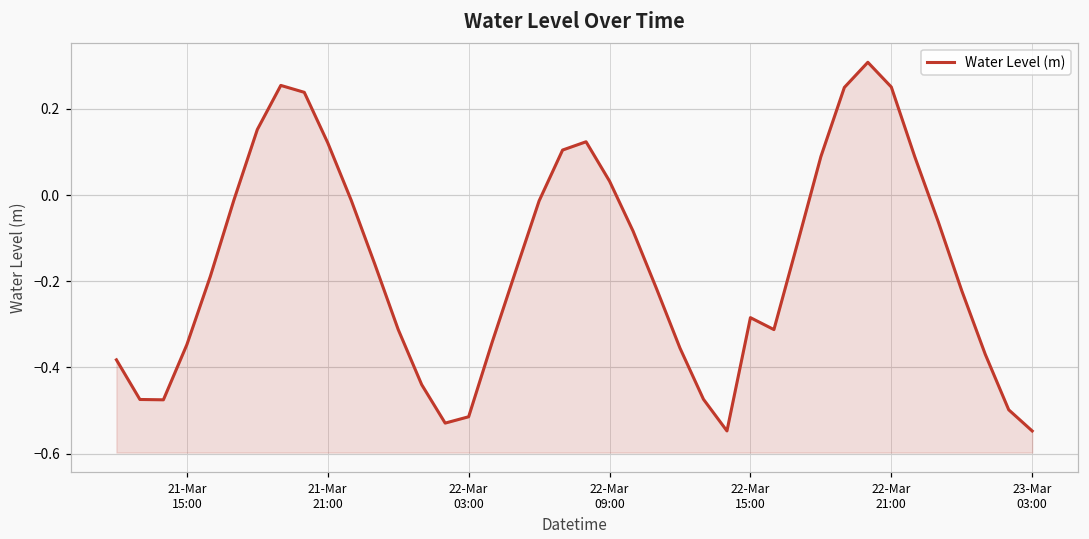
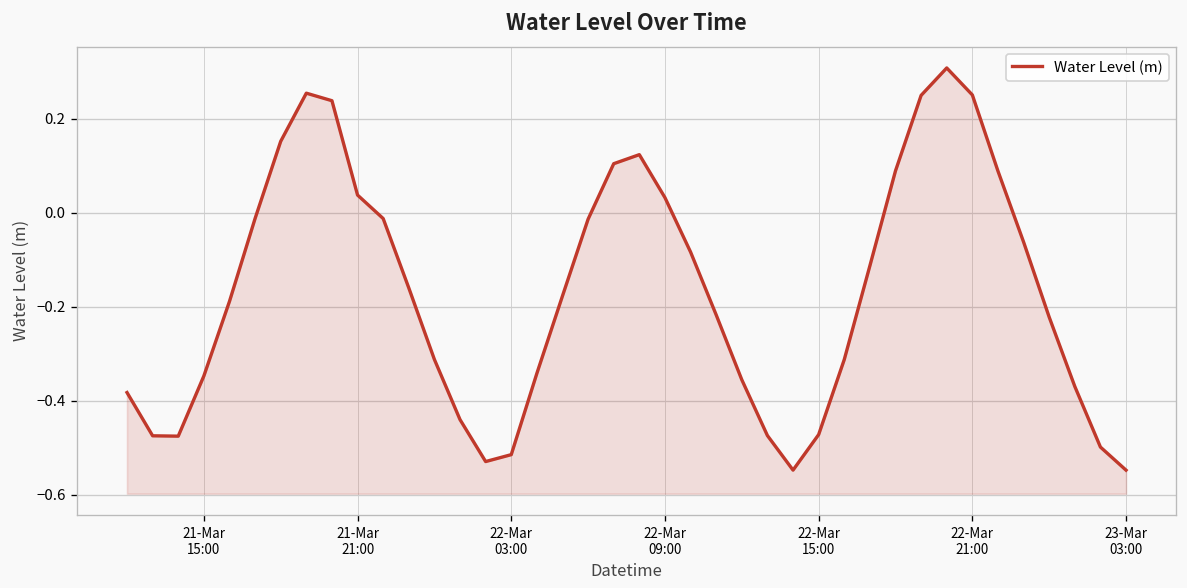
21-Mar 21:00: 0.12 -> 0.04
22-Mar 15:00: -0.28 -> -0.47
